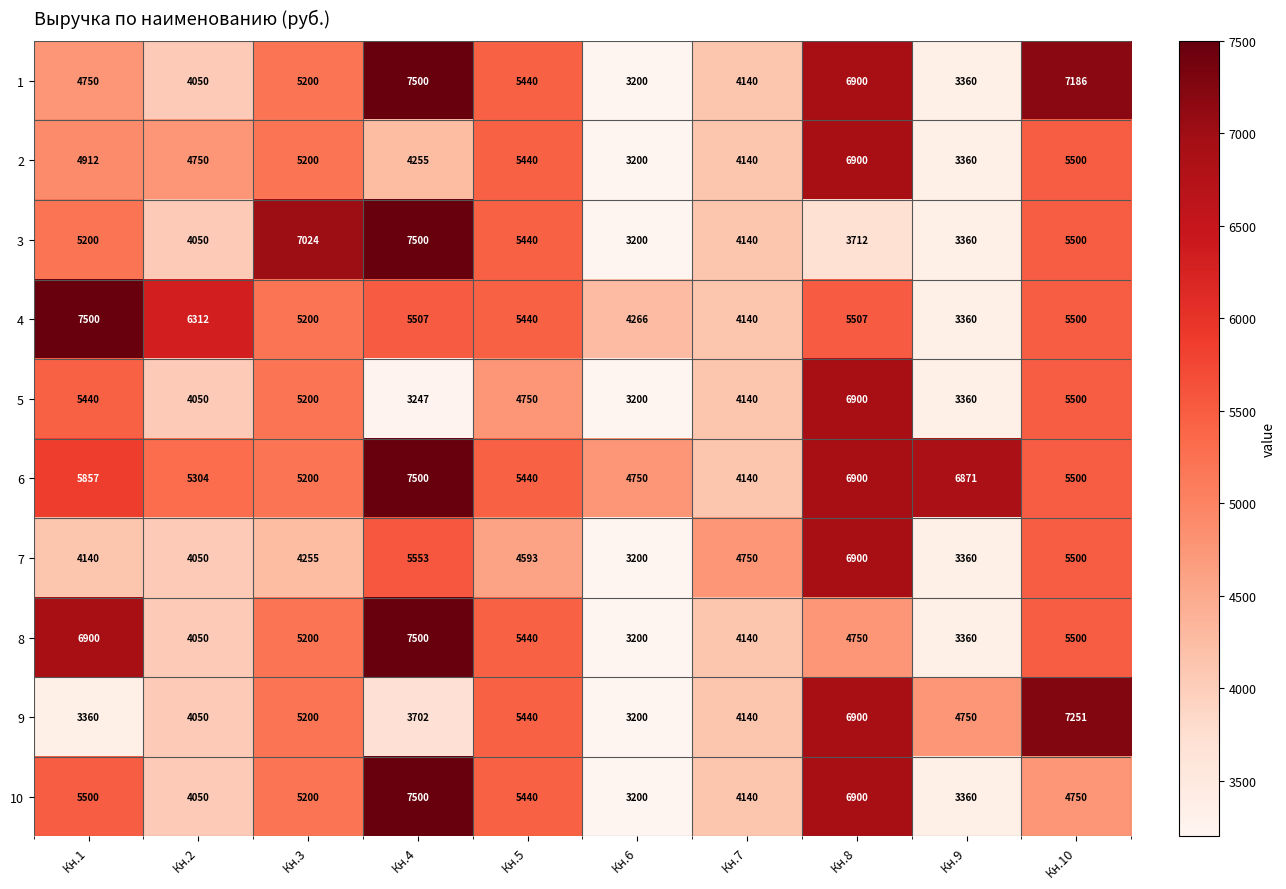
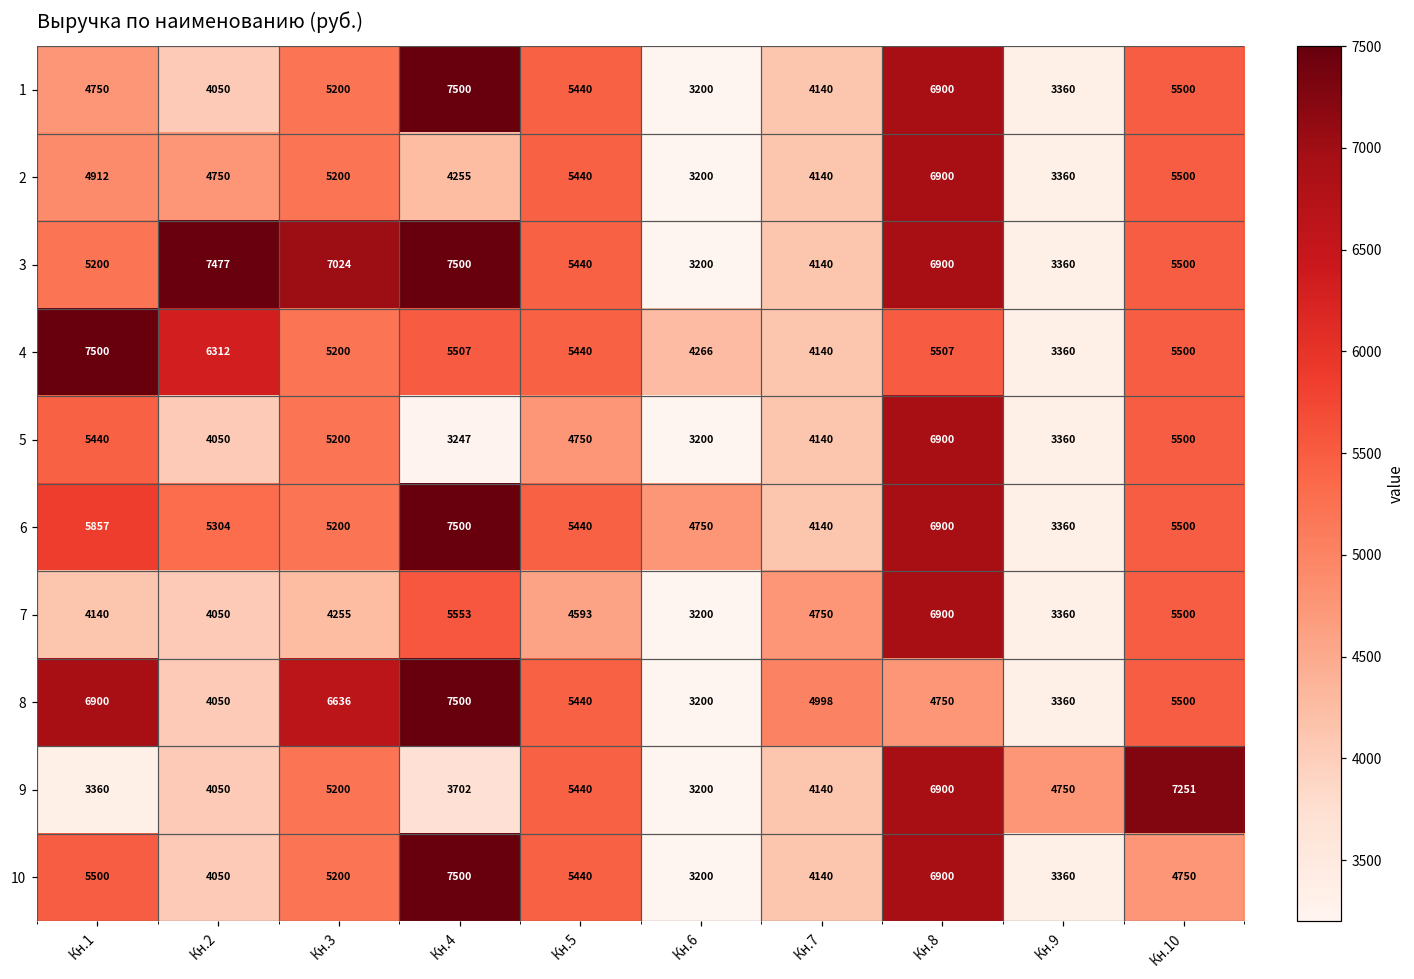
1, Кн.10: 7186 -> 5500
3, Кн.2: 4050 -> 7477
3, Кн.8: 3712 -> 6900
6, Кн.9: 6871 -> 3360
8, Кн.3: 5200 -> 6636
8, Кн.7: 4140 -> 4998
